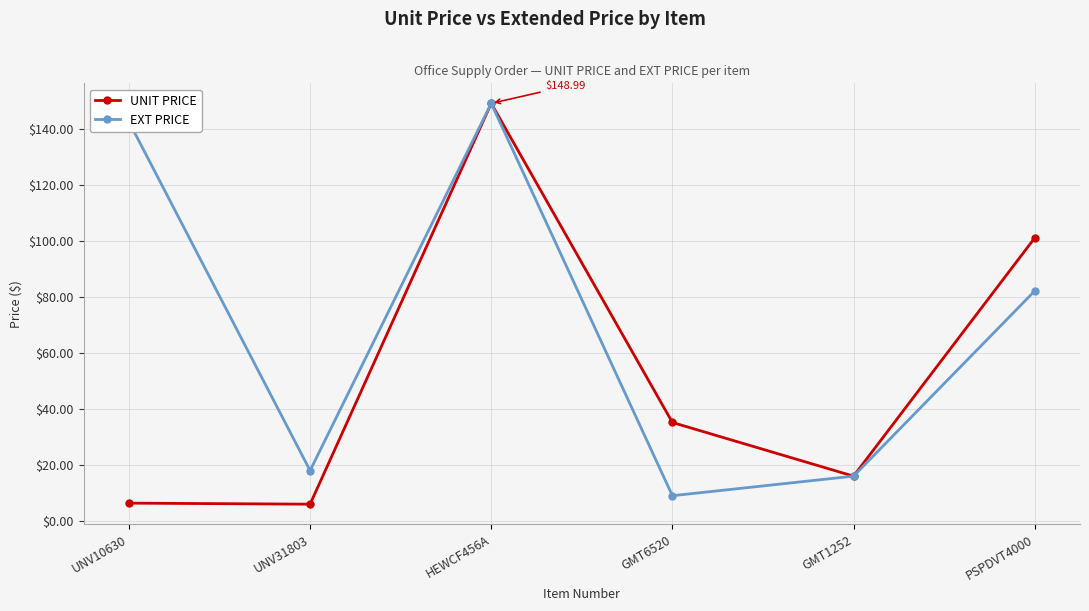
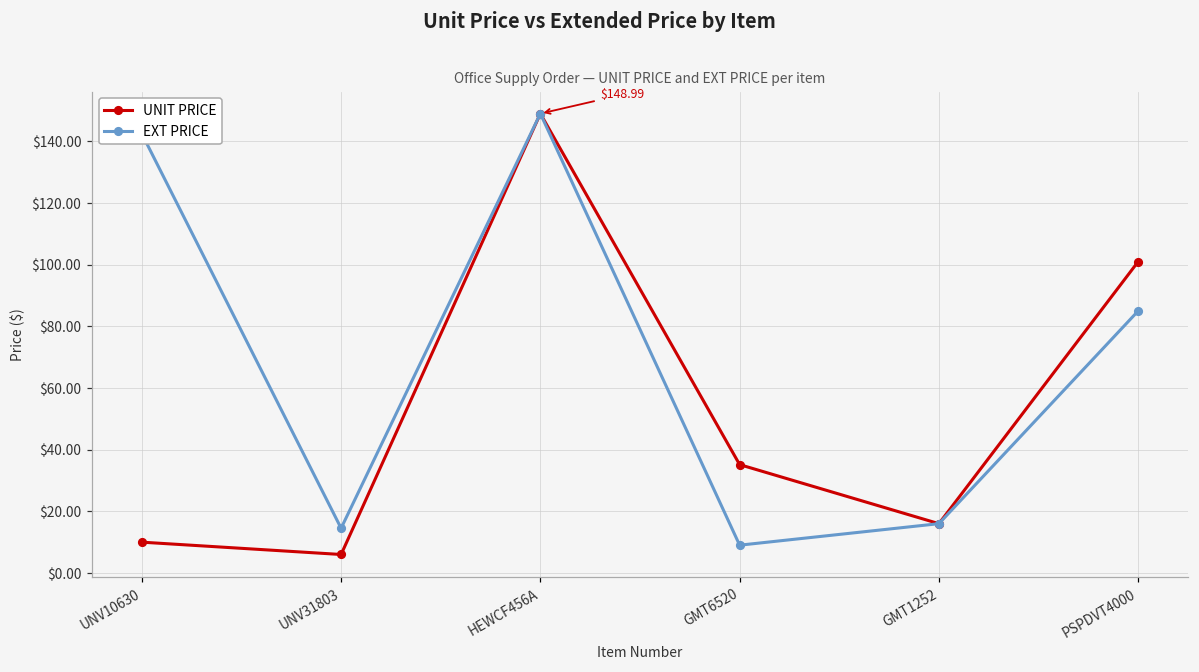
UNIT PRICE, UNV10630: $6 -> $10
EXT PRICE, UNV31803: $18 -> $15
EXT PRICE, PSPDVT4000: $82 -> $85
